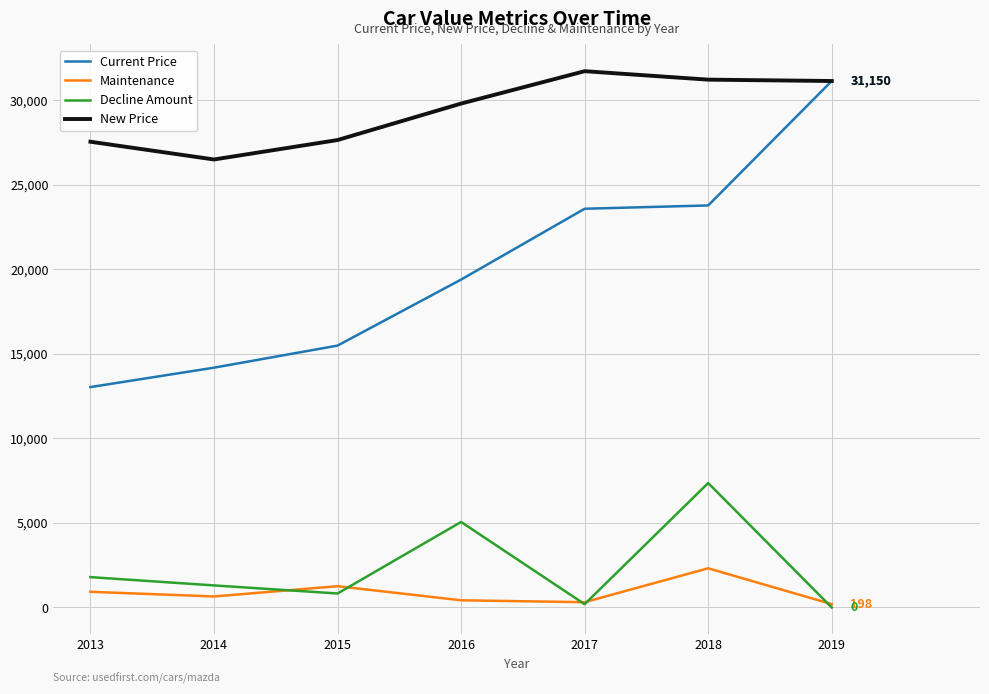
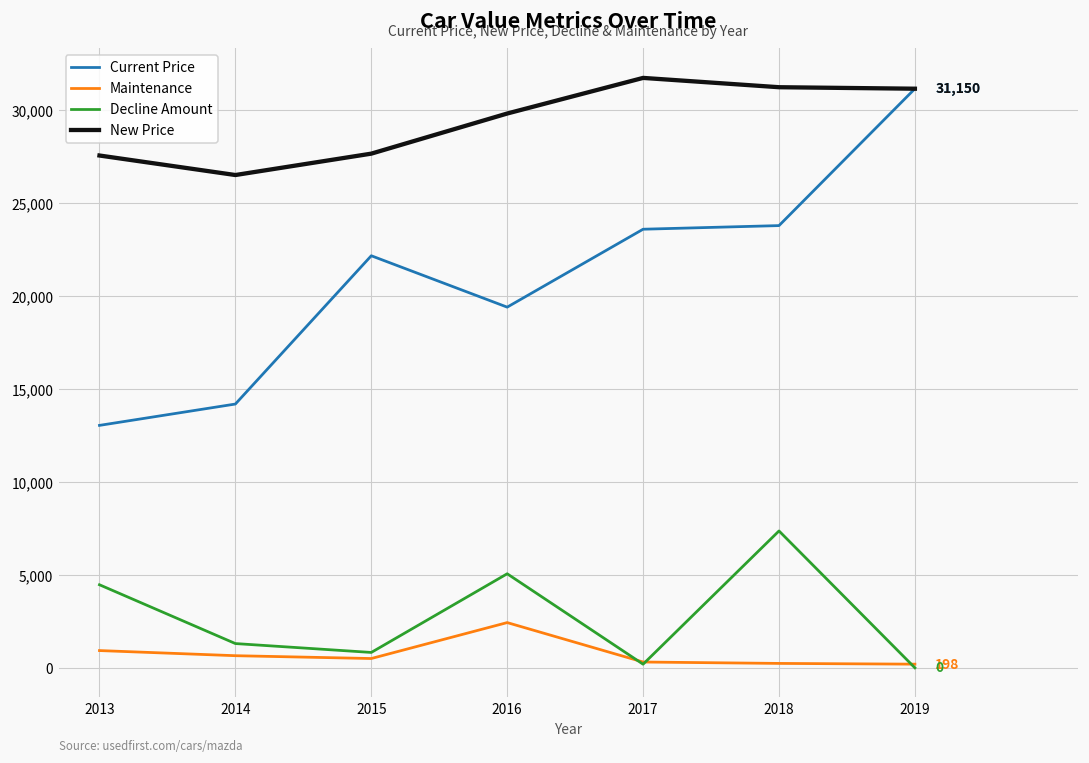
Decline Amount, 2013: 1,800 -> 4,500
Current Price, 2015: 15,500 -> 22,200
Maintenance, 2015: 1,300 -> 500
Maintenance, 2016: 400 -> 2,400
Maintenance, 2018: 2,300 -> 200
